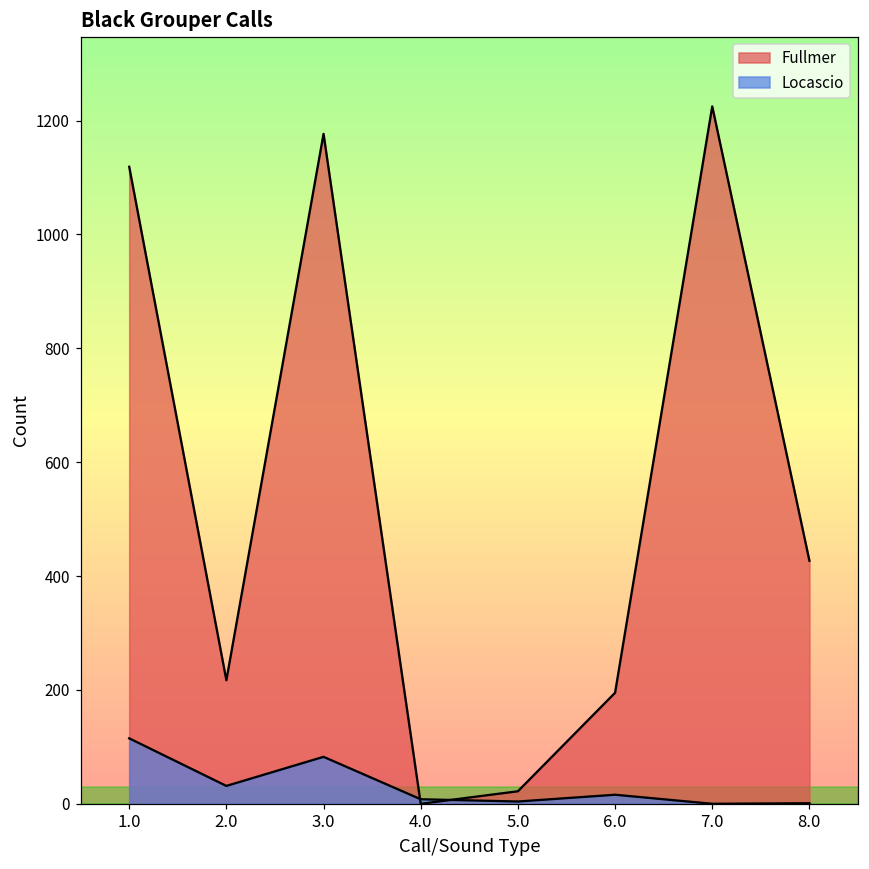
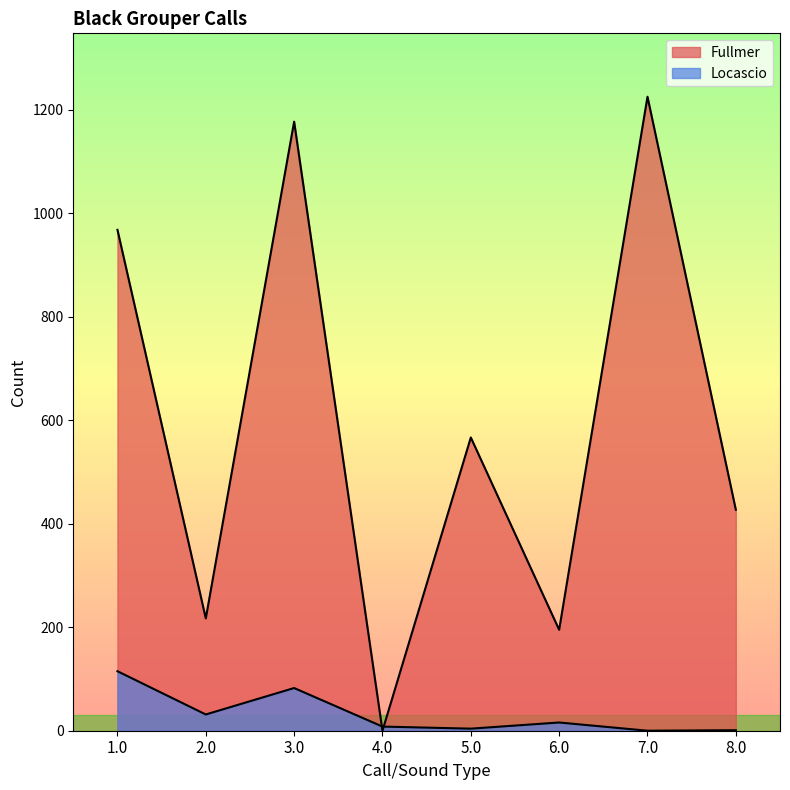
Fullmer, 1.0: 1120 -> 970
Fullmer, 5.0: 20 -> 570
